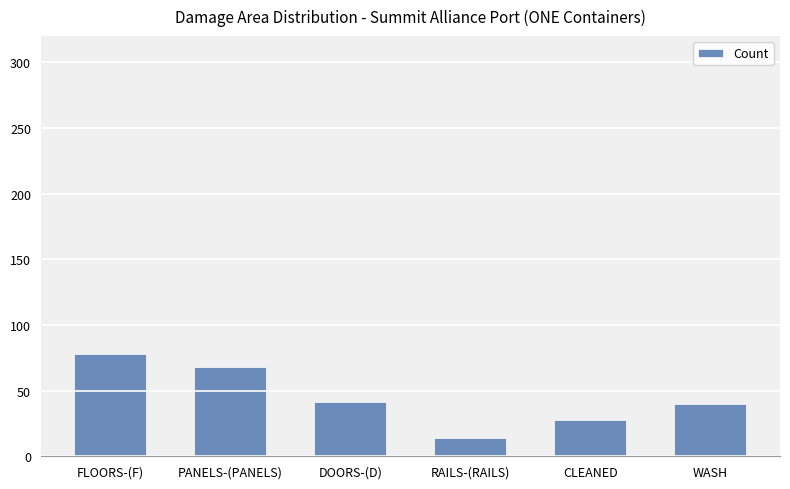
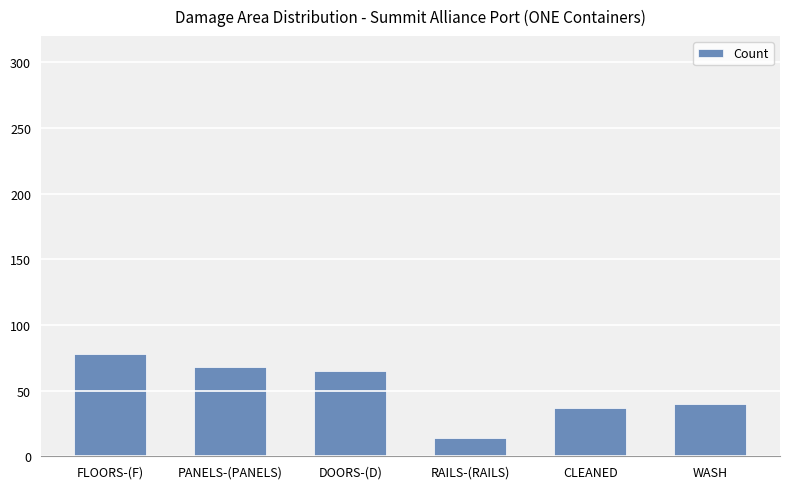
DOORS-(D): 41 -> 65
CLEANED: 28 -> 37
